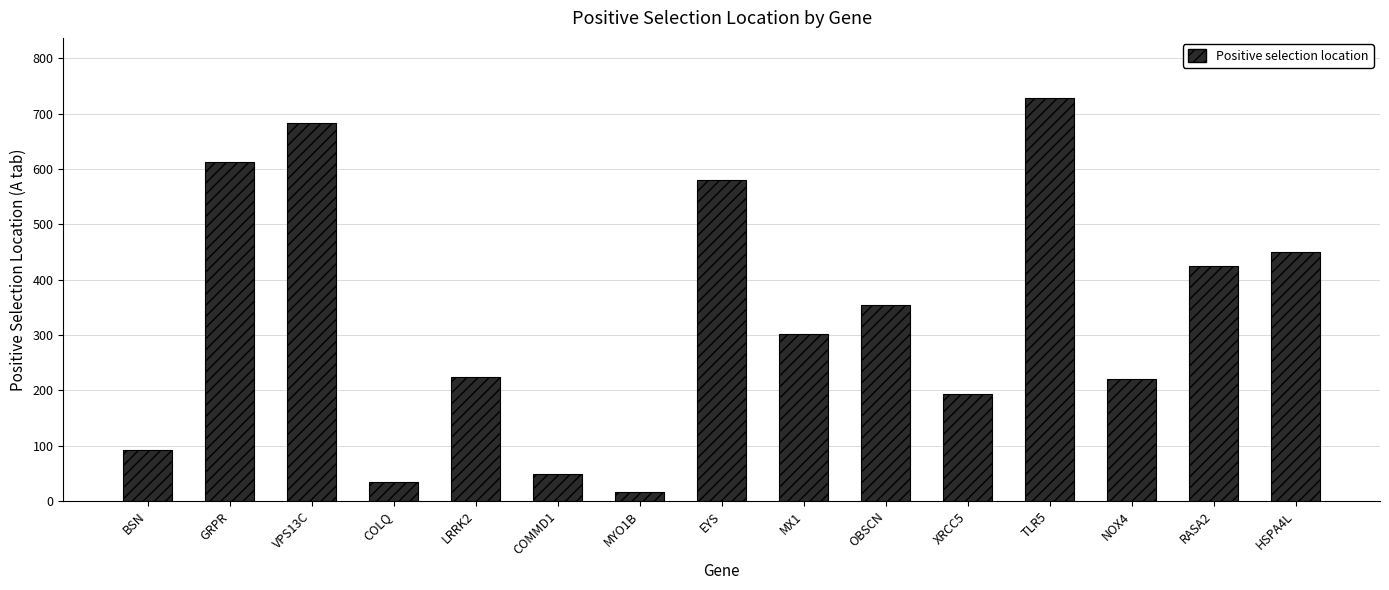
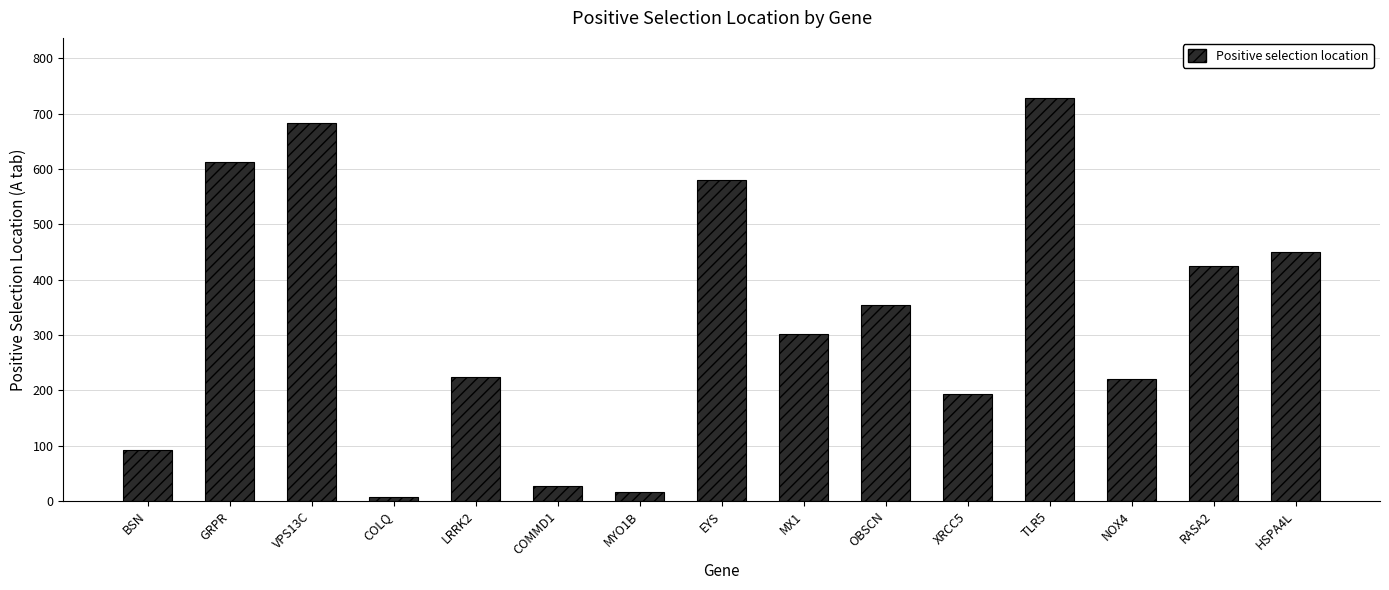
COLQ: 40 -> 10
COMMD1: 50 -> 30
